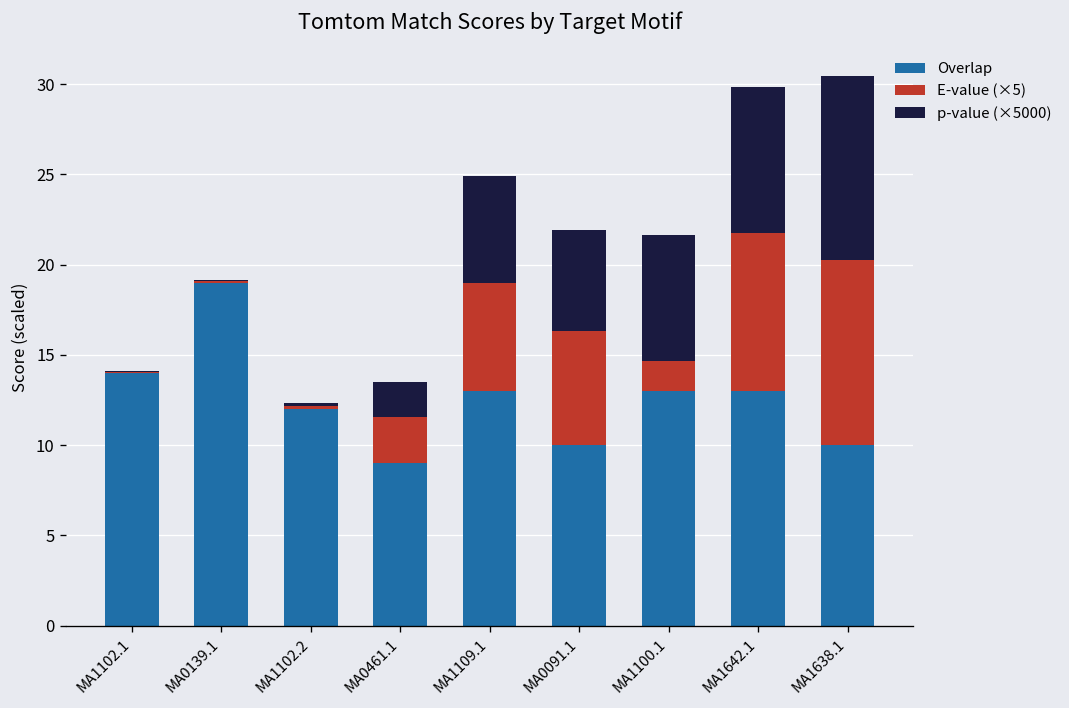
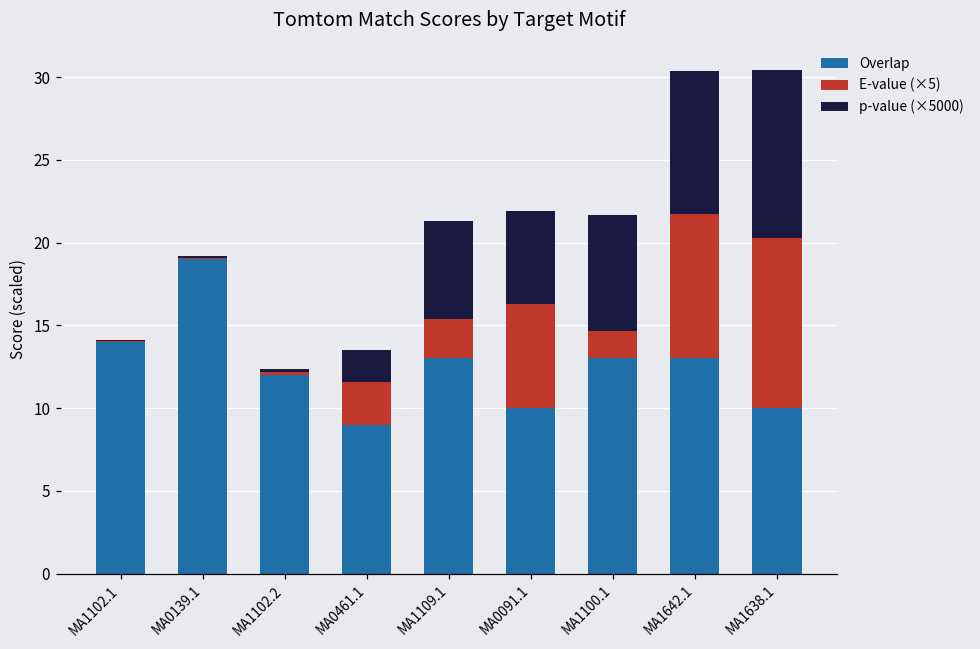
E-value (×5), MA1109.1: 6.0 -> 2.4
p-value (×5000), MA1642.1: 8.1 -> 8.6
